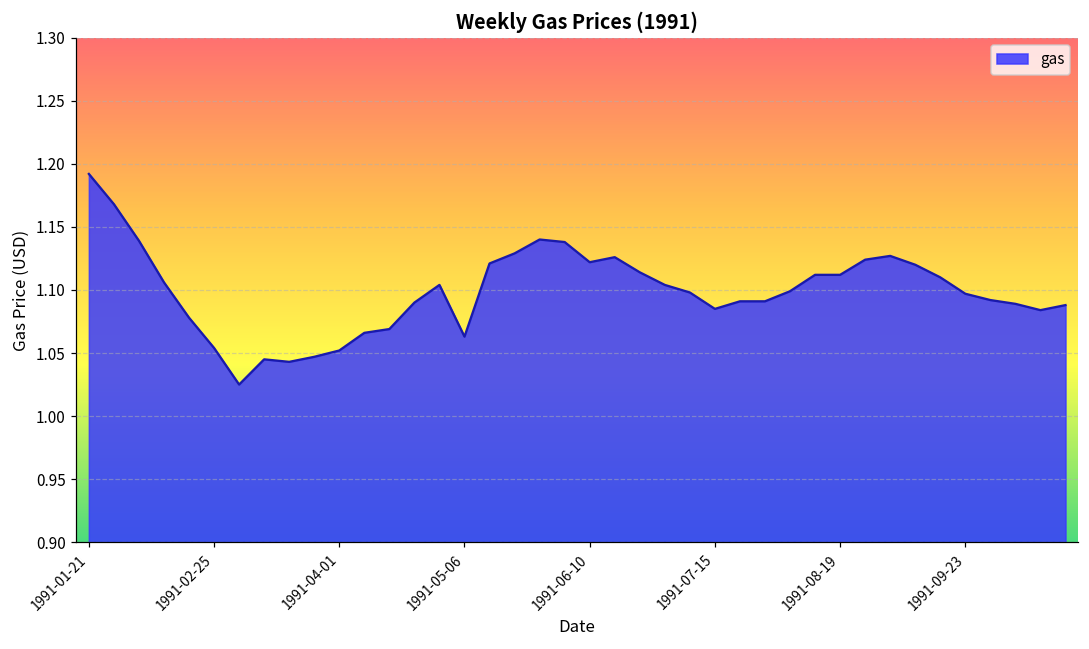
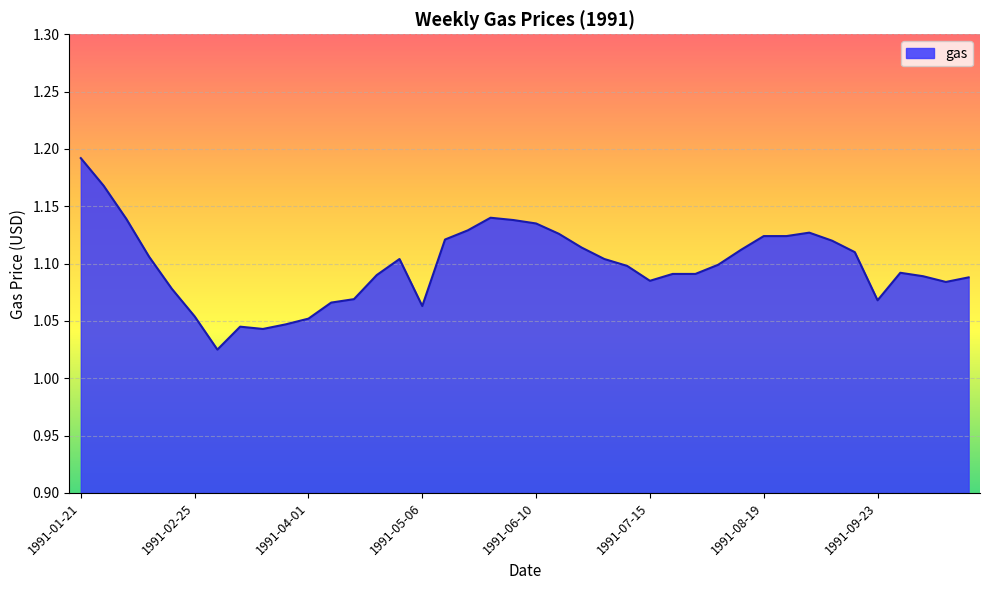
1991-06-10: 1.122 -> 1.135
1991-08-19: 1.112 -> 1.124
1991-09-23: 1.097 -> 1.068
